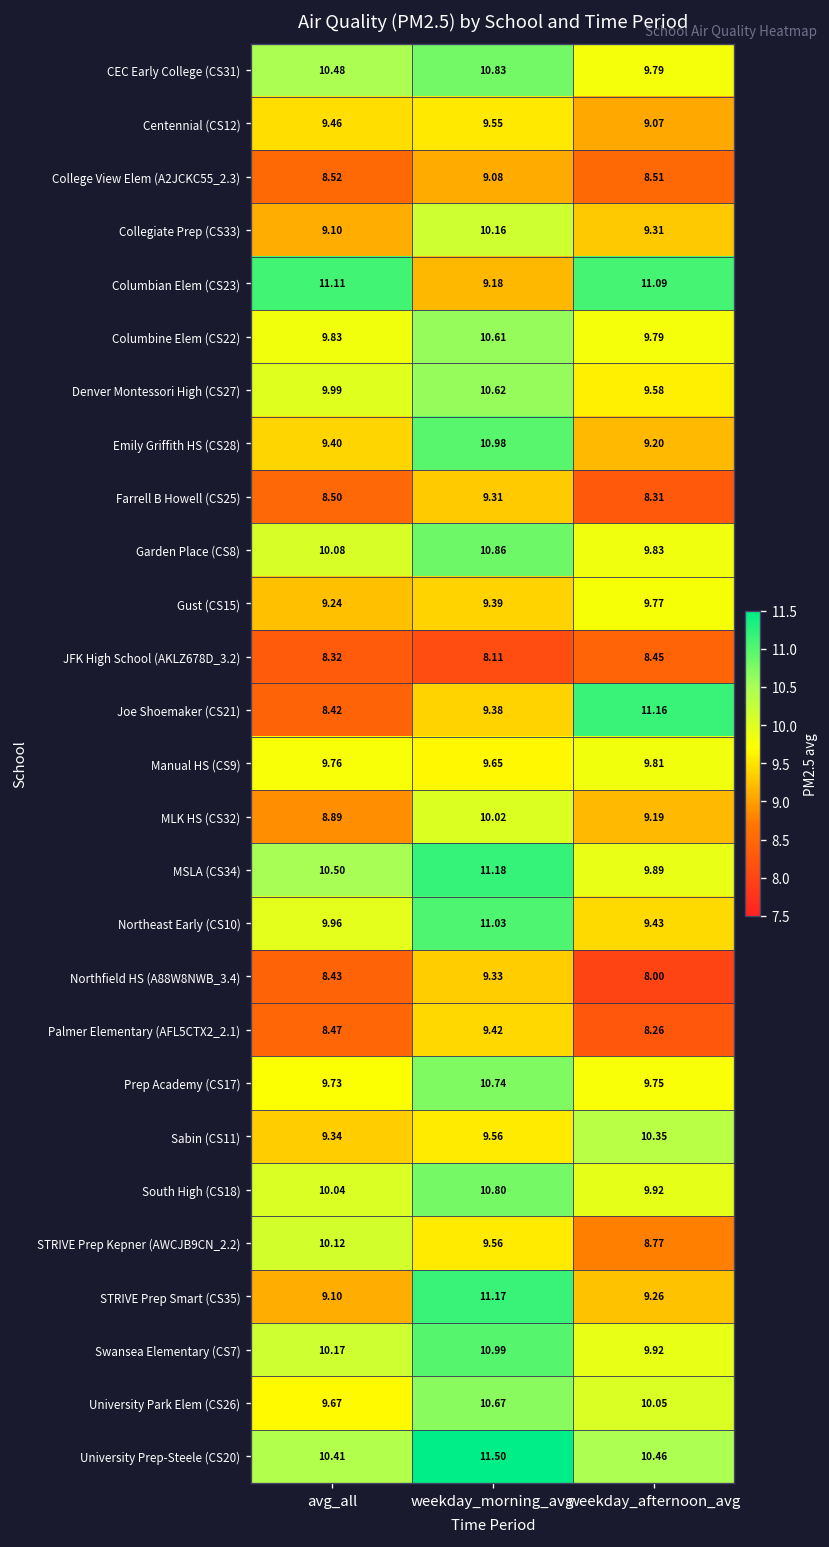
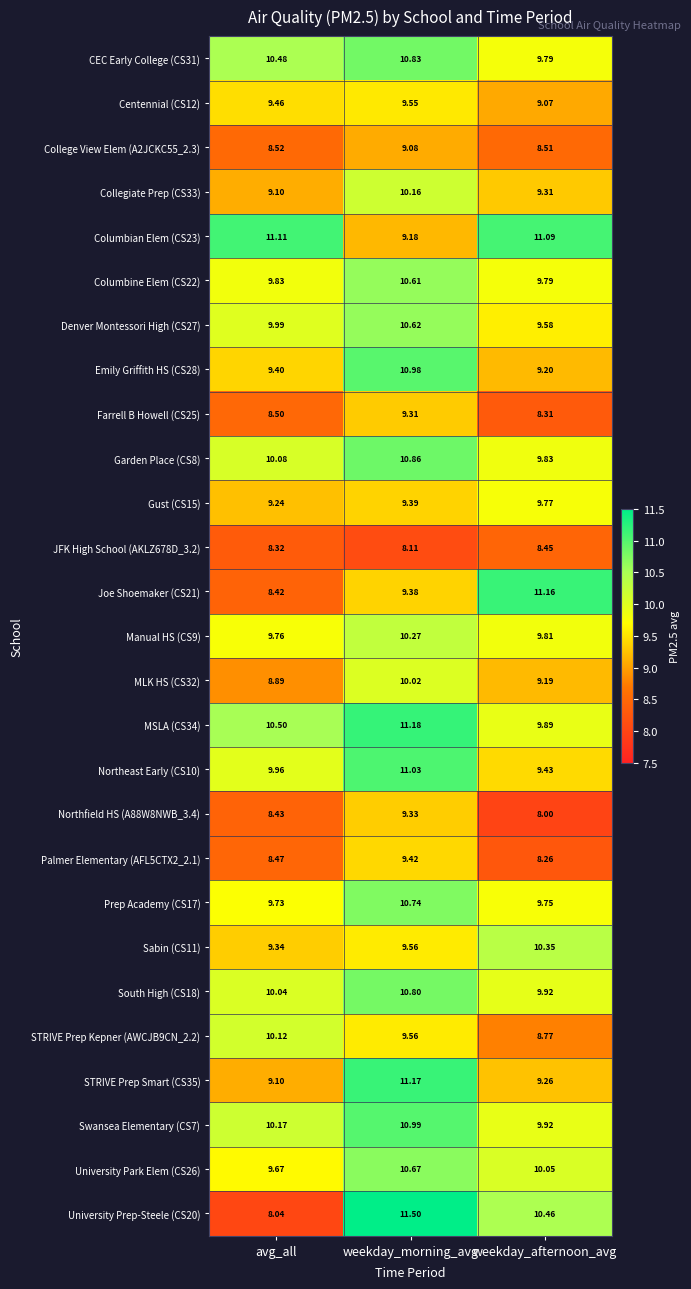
Manual HS (CS9), weekday_morning_avg: 9.65 -> 10.27
University Prep-Steele (CS20), avg_all: 10.41 -> 8.04
